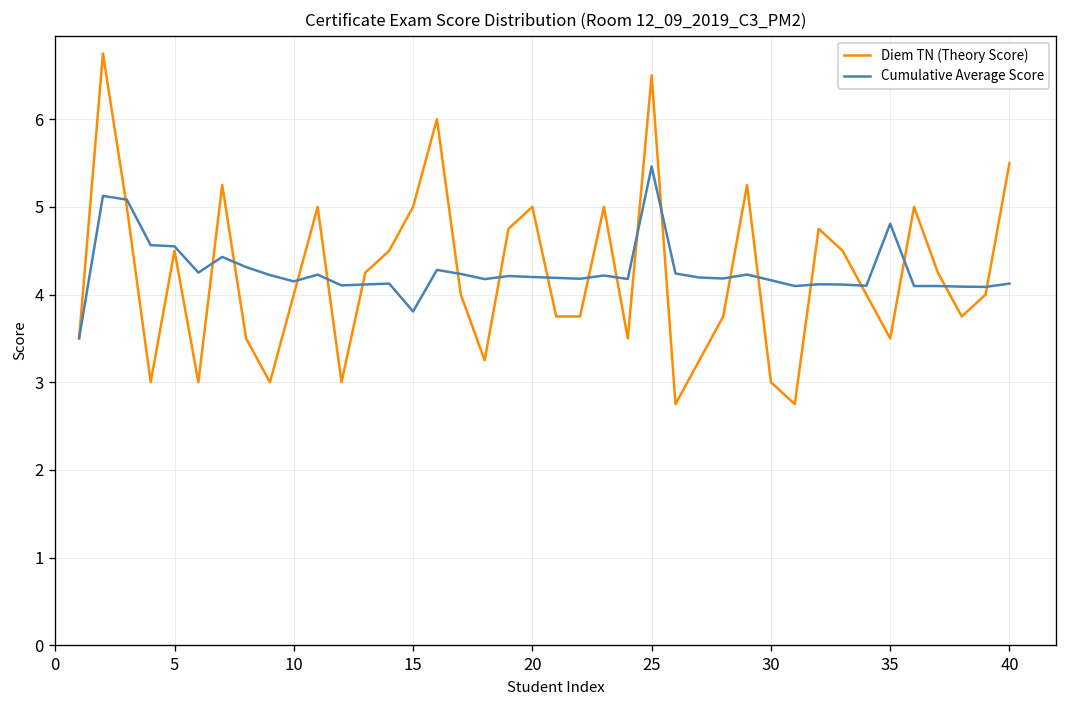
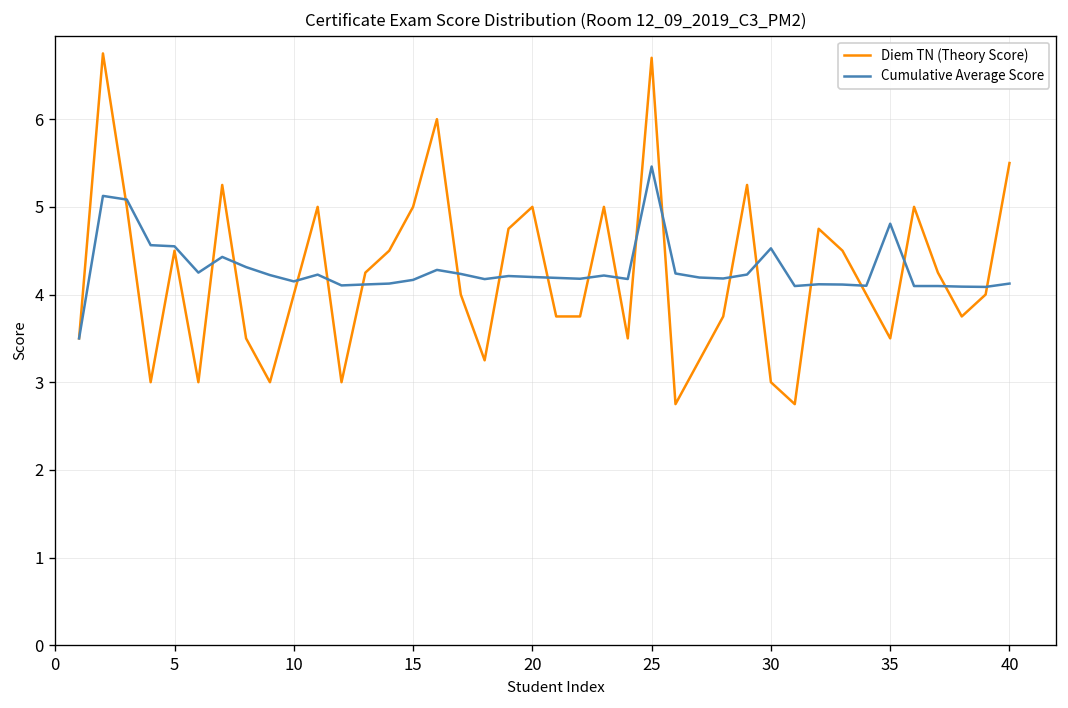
Cumulative Average Score, 15: 3.8 -> 4.2
Diem TN (Theory Score), 25: 6.5 -> 6.7
Cumulative Average Score, 30: 4.2 -> 4.5
